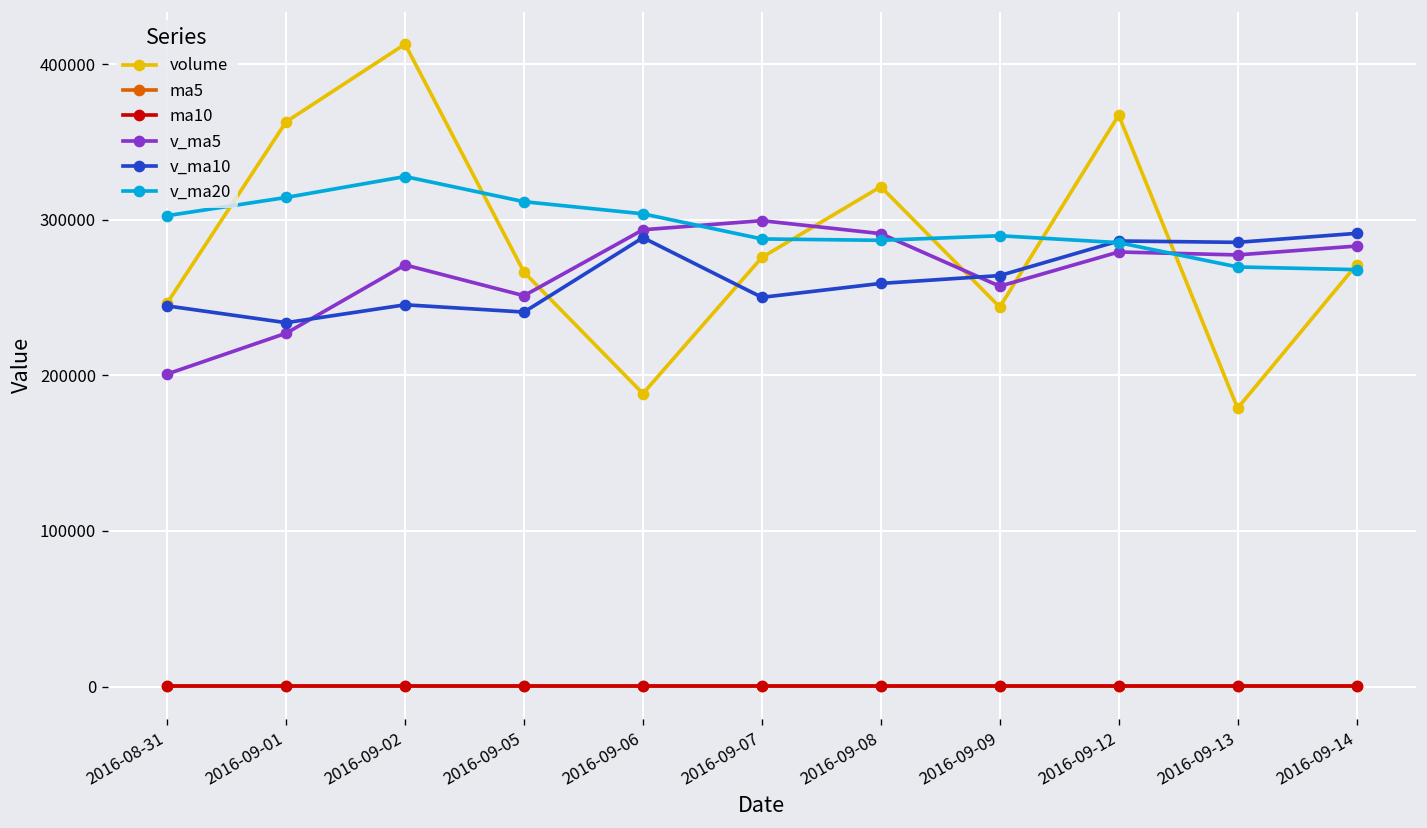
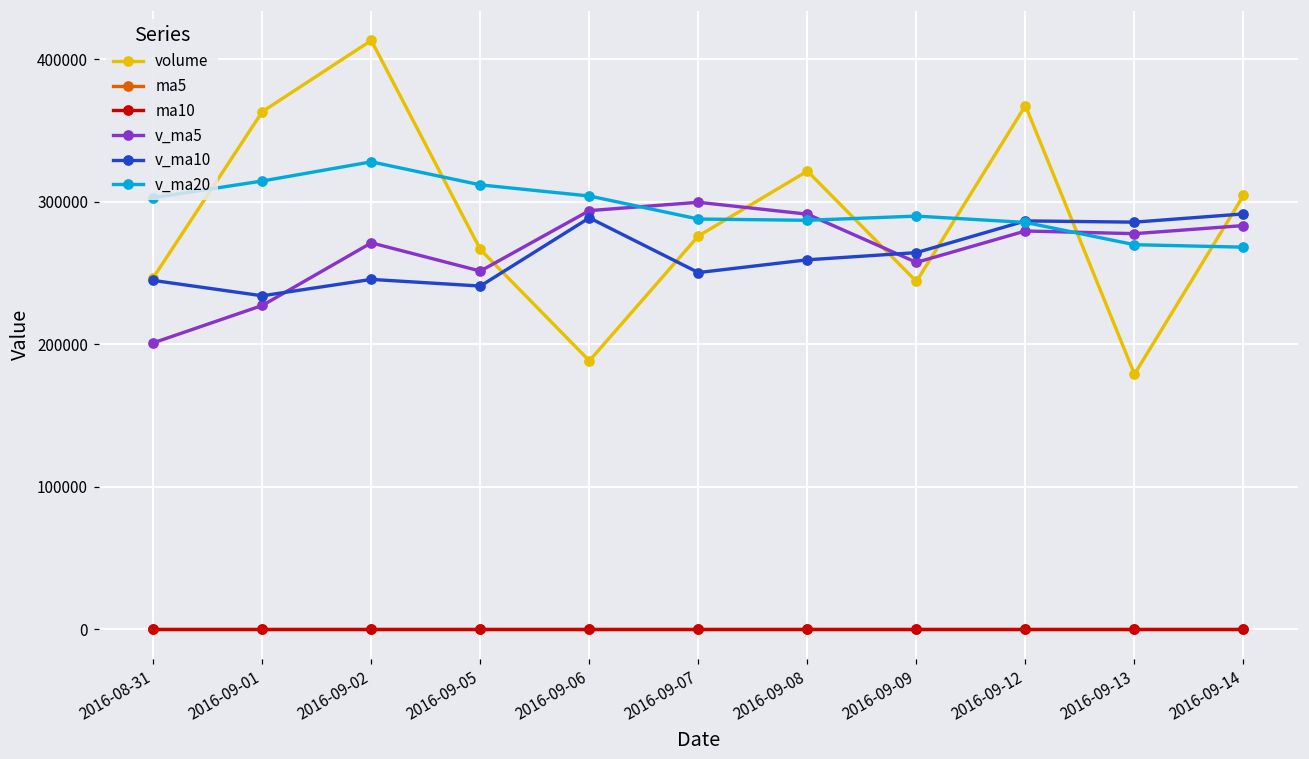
volume, 2016-09-14: 271000 -> 304000
